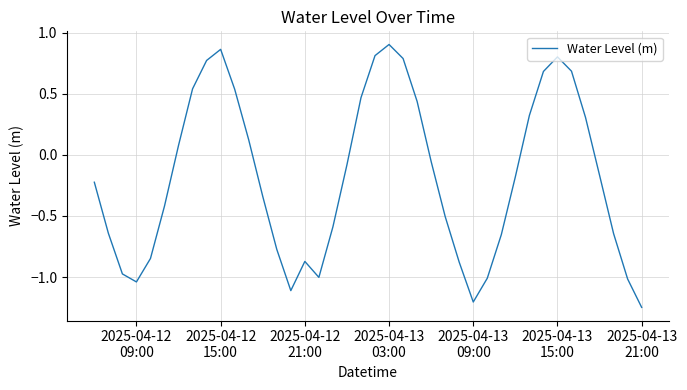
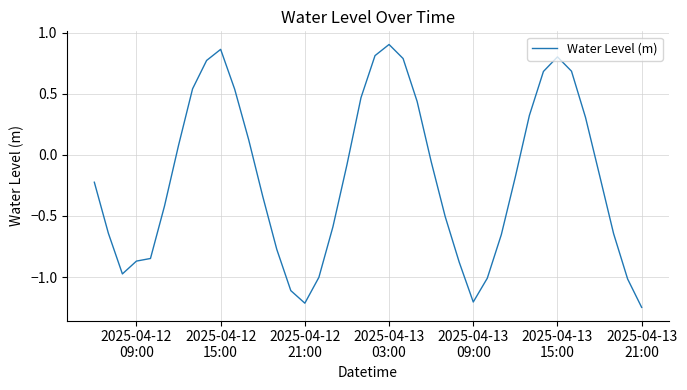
2025-04-12 09:00: -1.04 -> -0.87
2025-04-12 21:00: -0.87 -> -1.21
